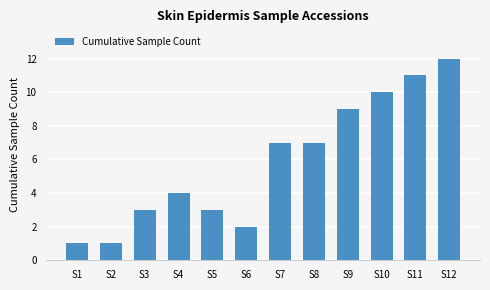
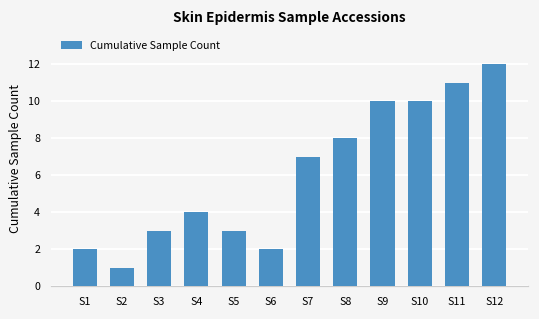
S1: 1 -> 2
S8: 7 -> 8
S9: 9 -> 10
